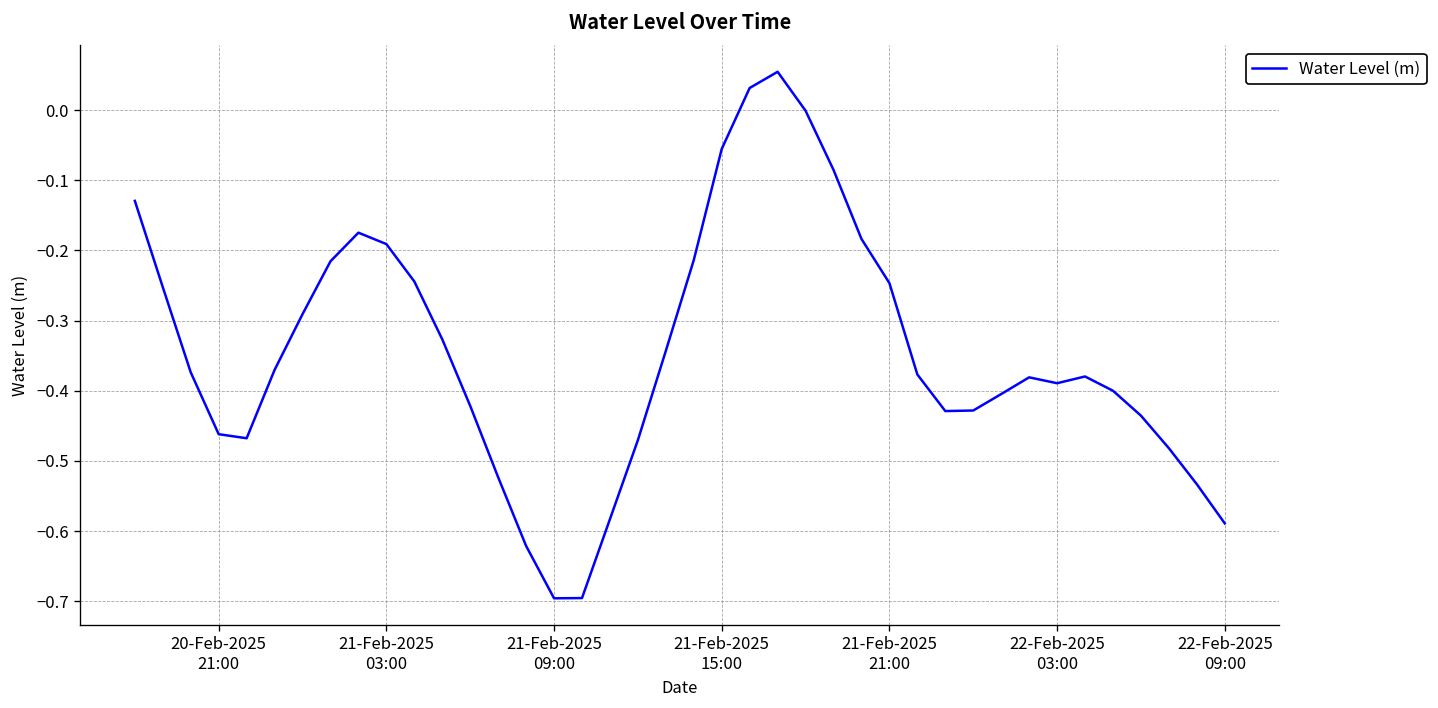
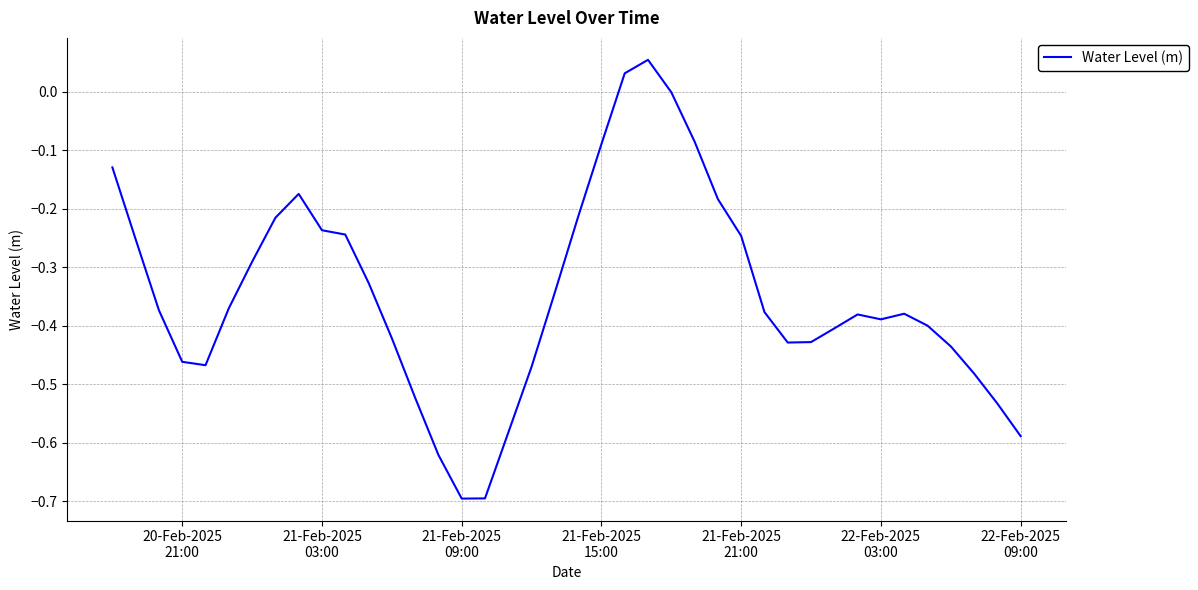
21-Feb-2025 03:00: -0.19 -> -0.24
21-Feb-2025 15:00: -0.06 -> -0.09
